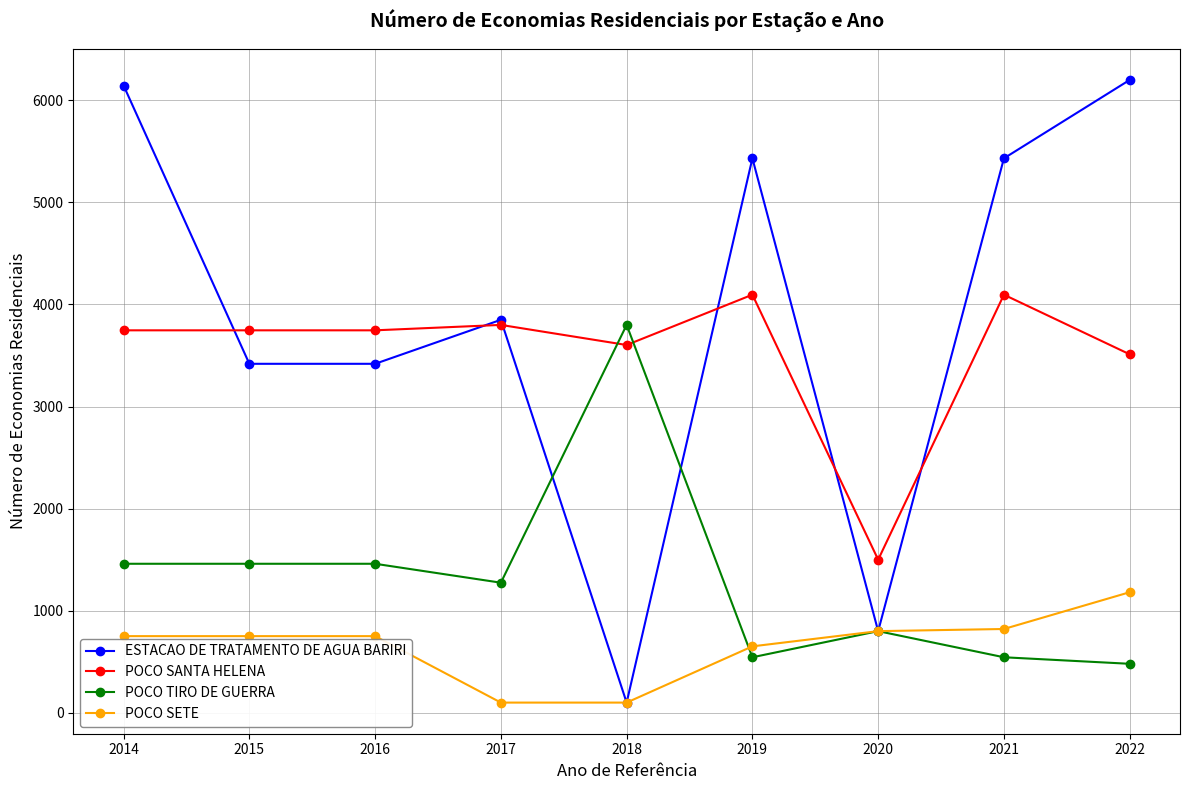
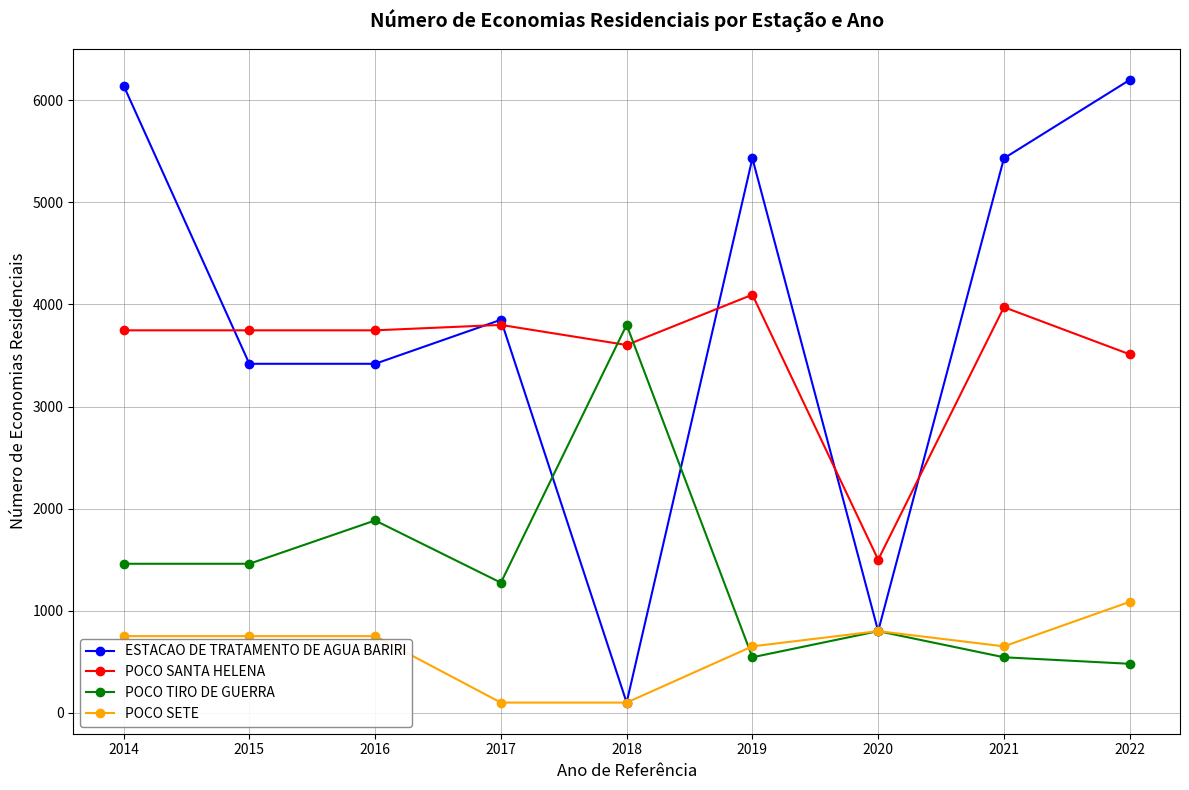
POCO TIRO DE GUERRA, 2016: 1460 -> 1880
POCO SANTA HELENA, 2021: 4100 -> 3970
POCO SETE, 2021: 820 -> 650
POCO SETE, 2022: 1180 -> 1090
